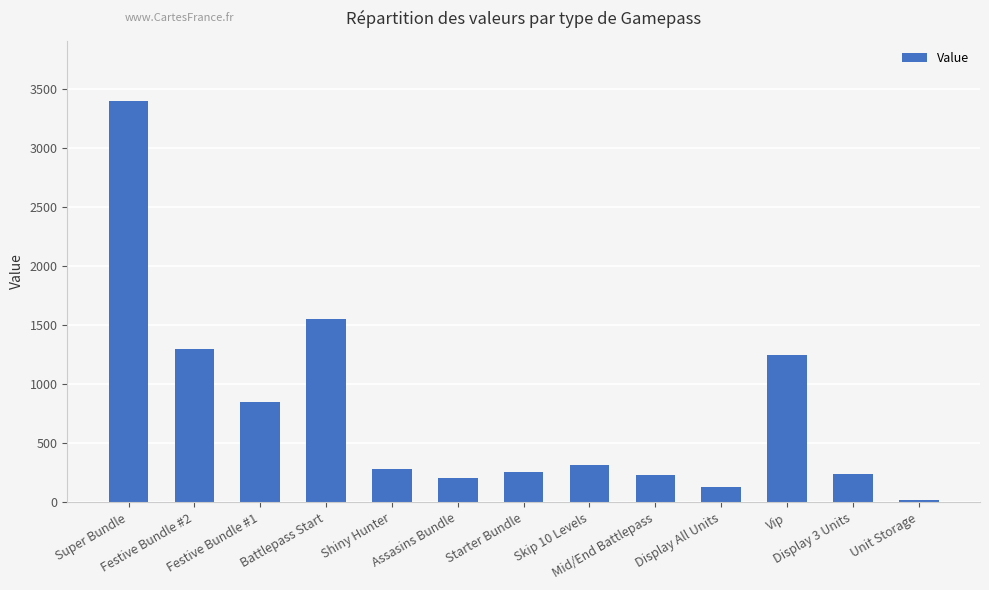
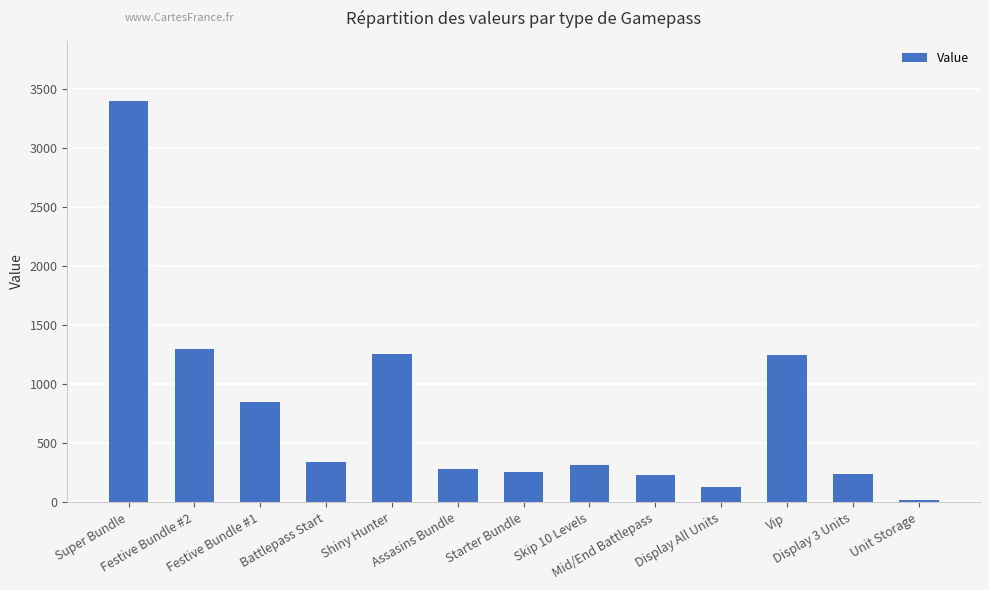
Battlepass Start: 1550 -> 340
Shiny Hunter: 280 -> 1260
Assasins Bundle: 200 -> 280
